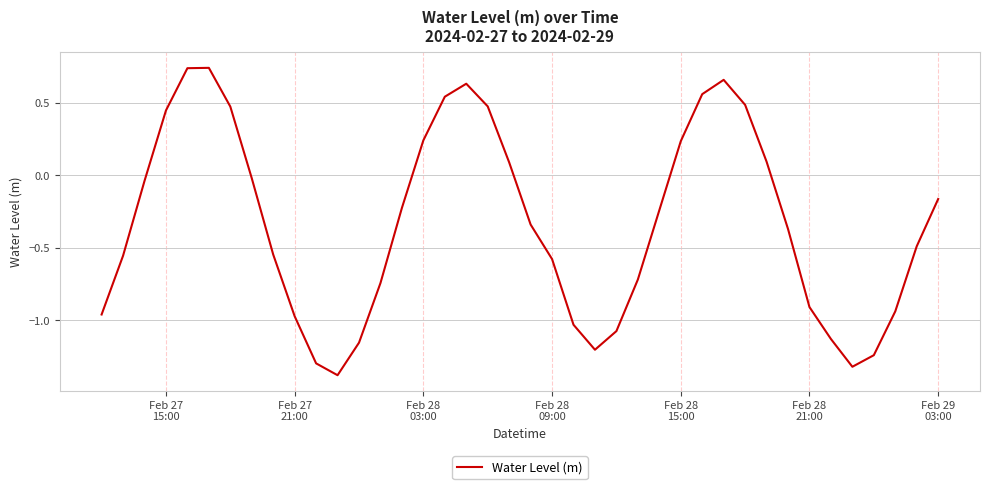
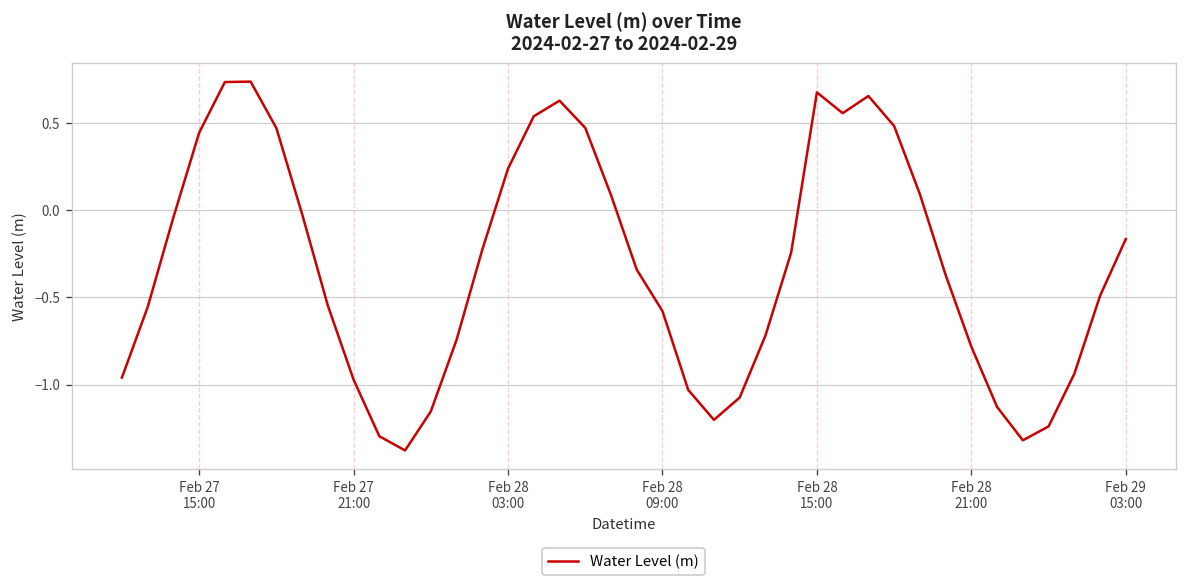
Feb 28 15:00: 0.23 -> 0.68
Feb 28 21:00: -0.91 -> -0.78
